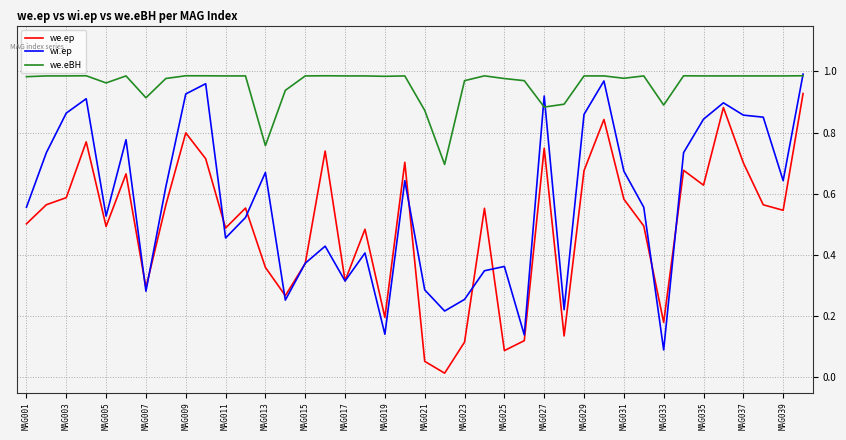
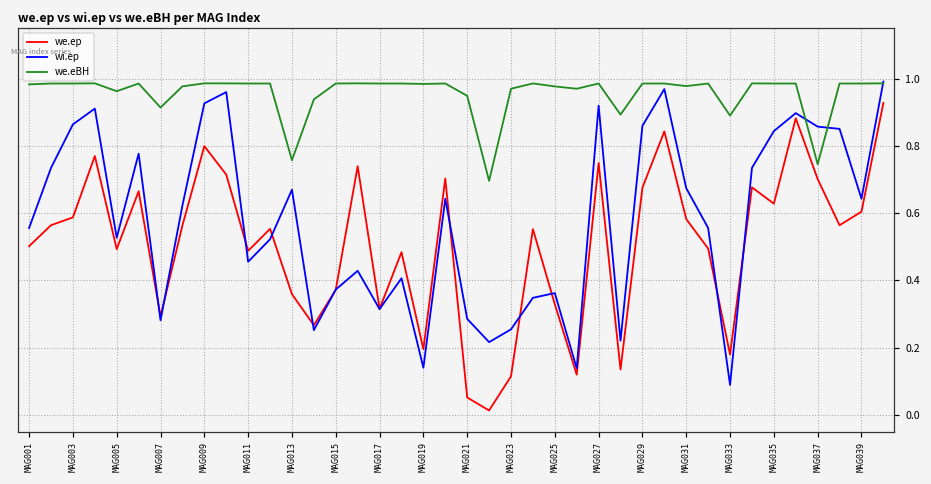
we.eBH, MAG021: 0.87 -> 0.95
we.ep, MAG025: 0.09 -> 0.33
we.eBH, MAG027: 0.88 -> 0.99
we.eBH, MAG037: 0.99 -> 0.75
we.ep, MAG039: 0.55 -> 0.60
